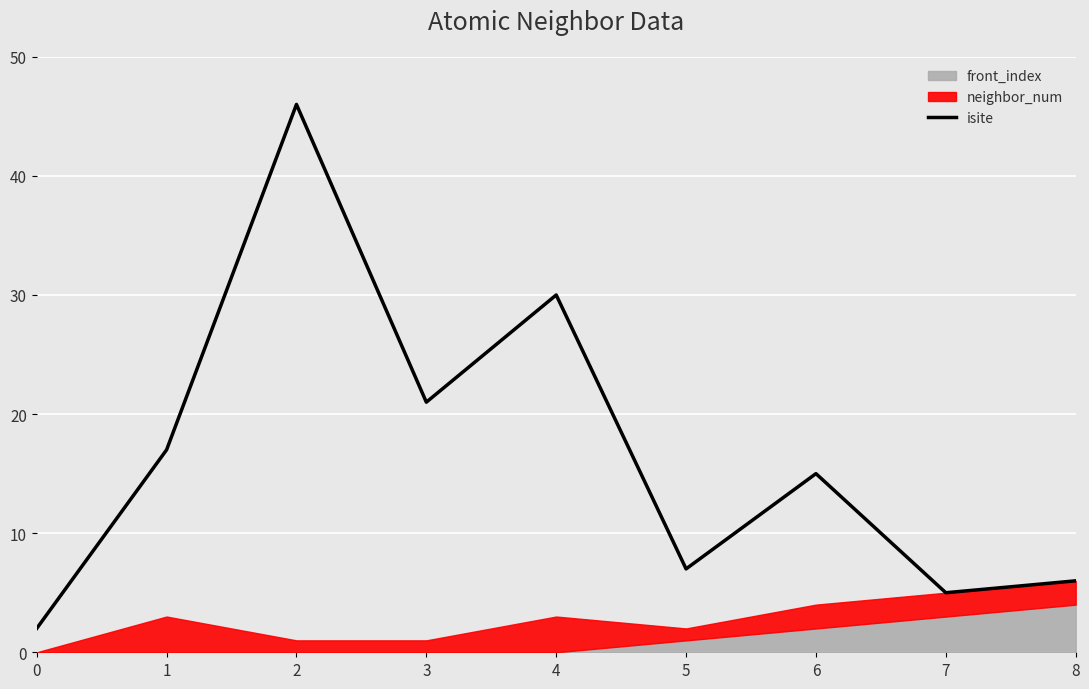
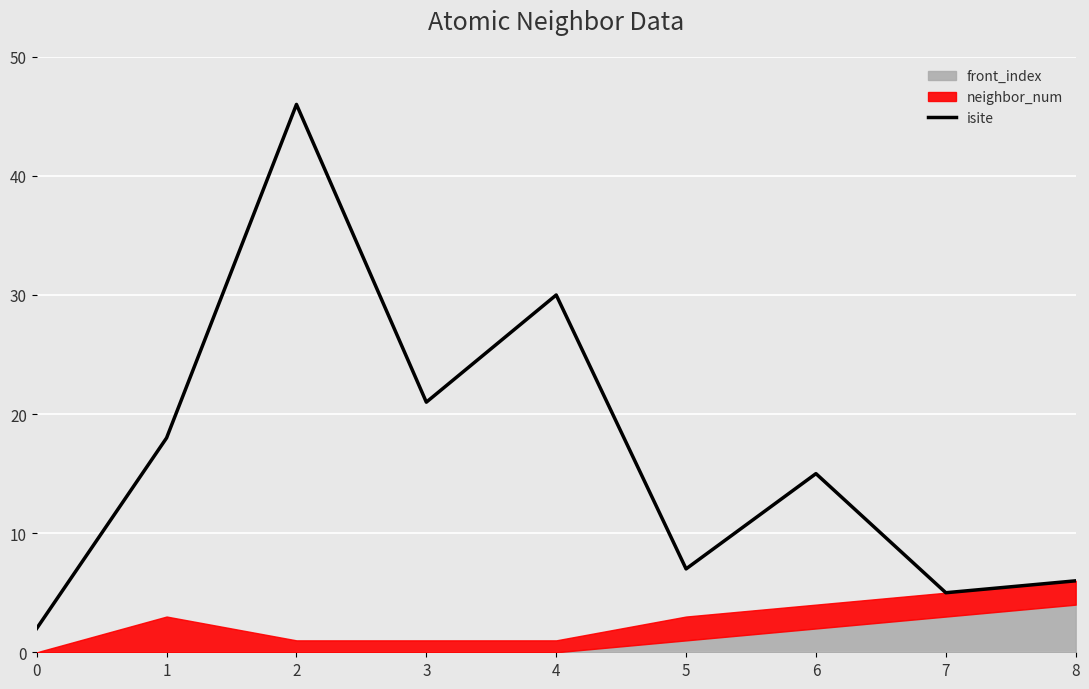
isite, 1: 17 -> 18
neighbor_num, 4: 3 -> 1
neighbor_num, 5: 1 -> 2
